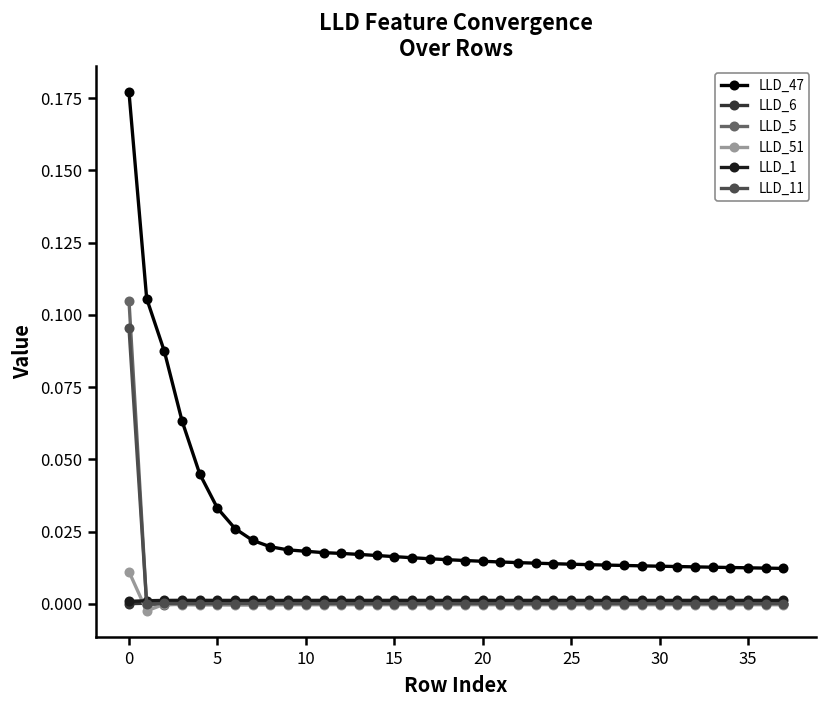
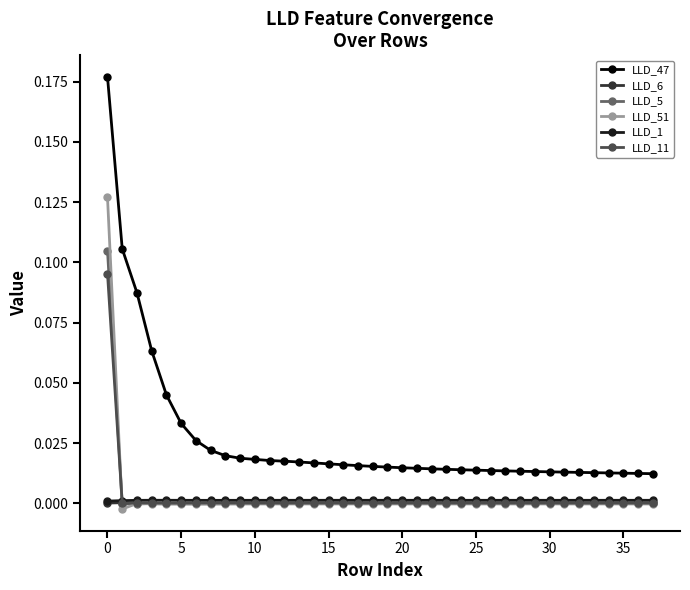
LLD_51, 0: 0.011 -> 0.127
